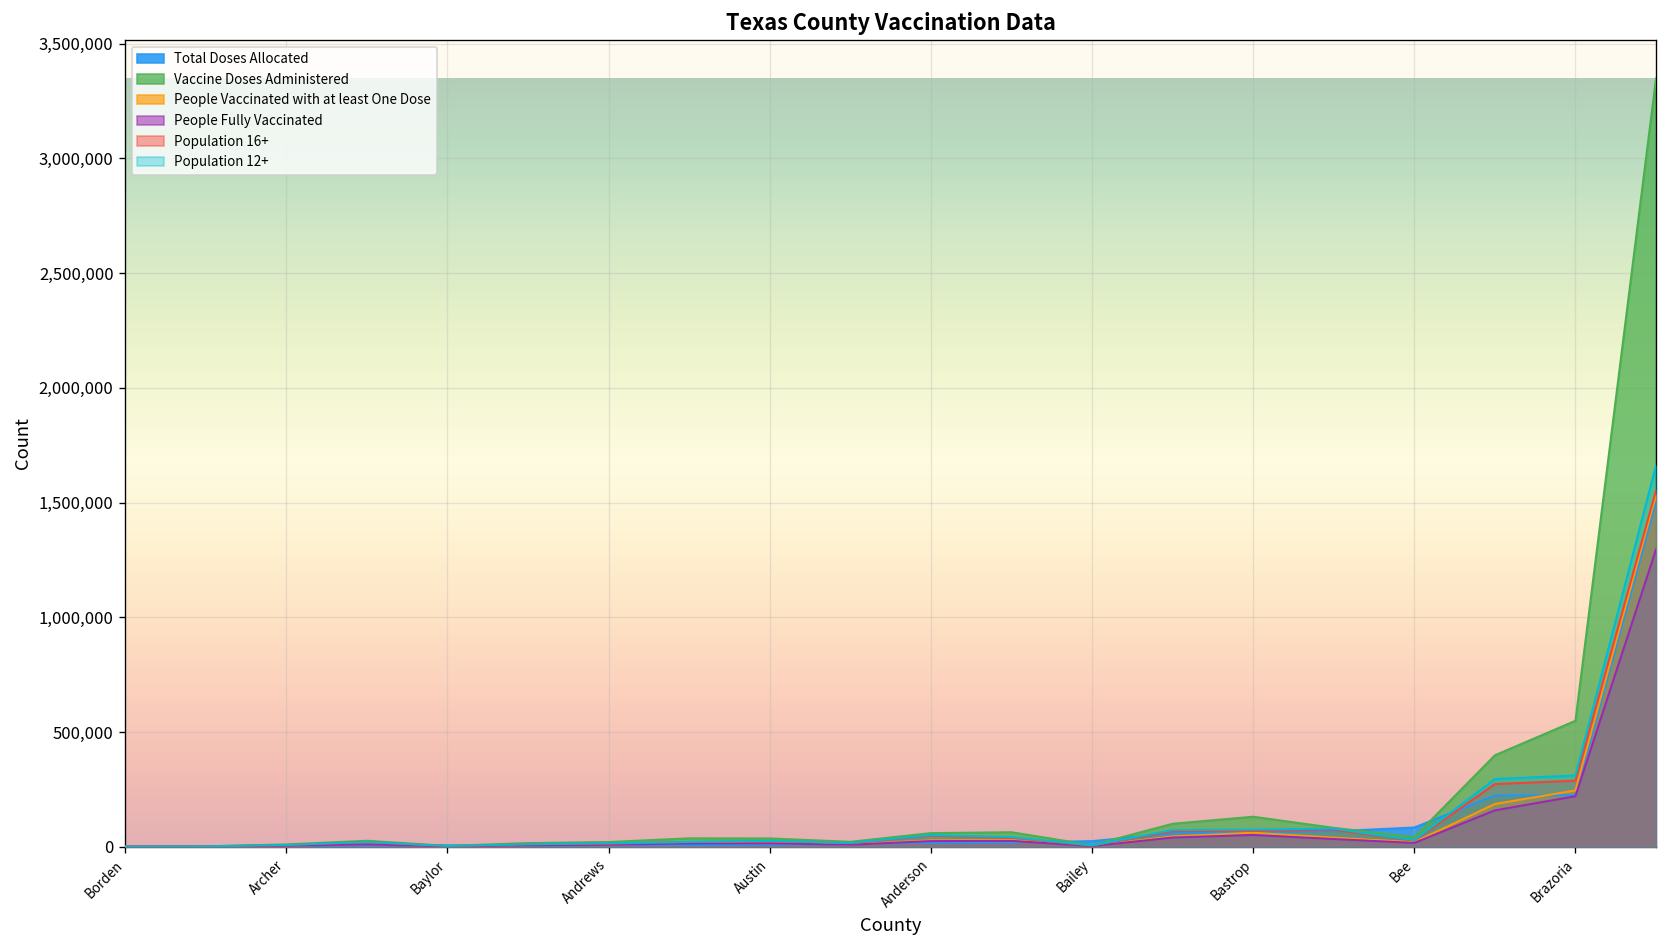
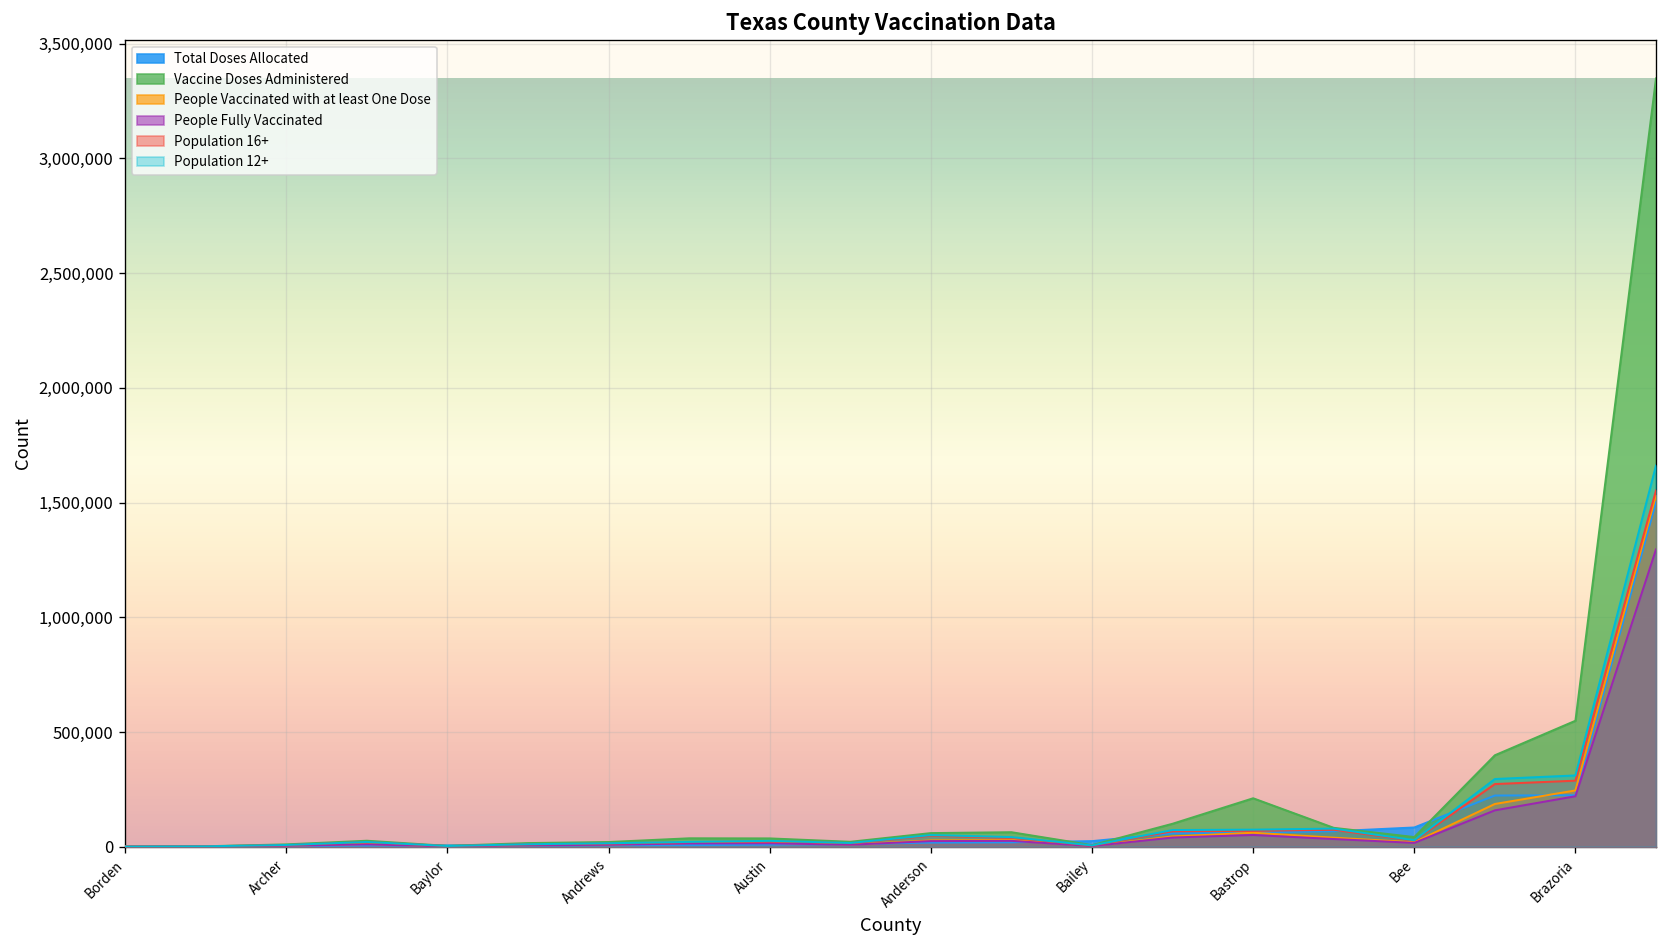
Vaccine Doses Administered, Bastrop: 130,000 -> 210,000
